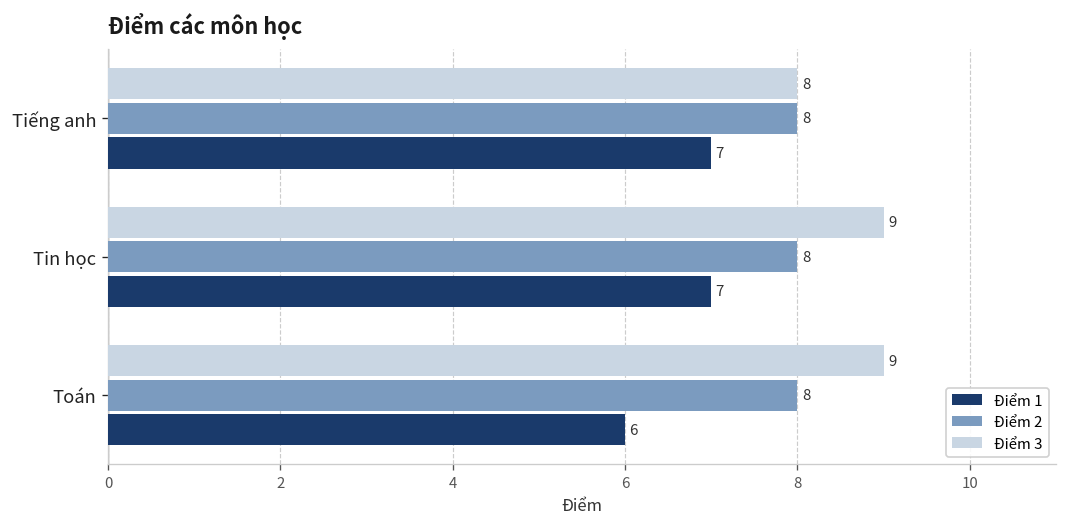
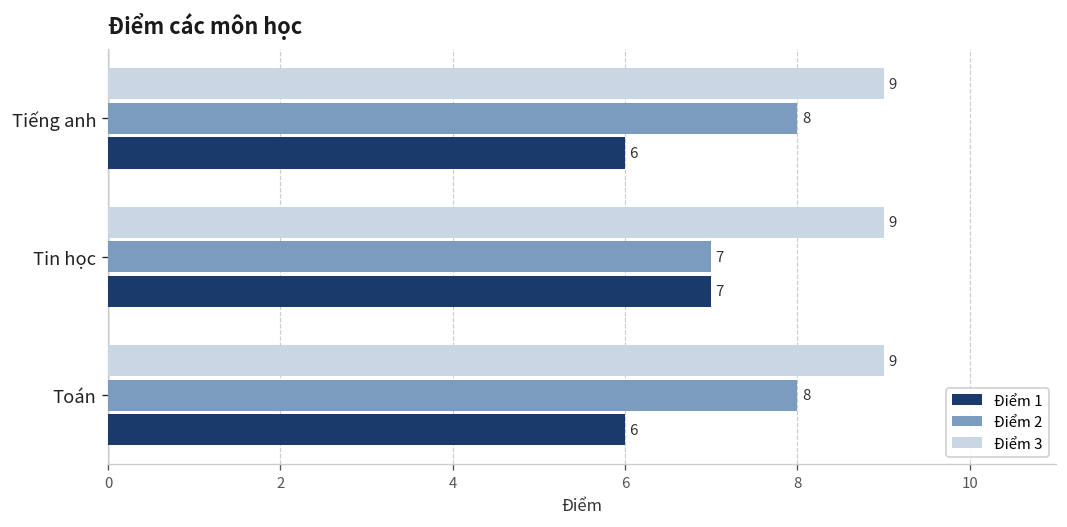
Điểm 3, Tiếng anh: 8 -> 9
Điểm 1, Tiếng anh: 7 -> 6
Điểm 2, Tin học: 8 -> 7
